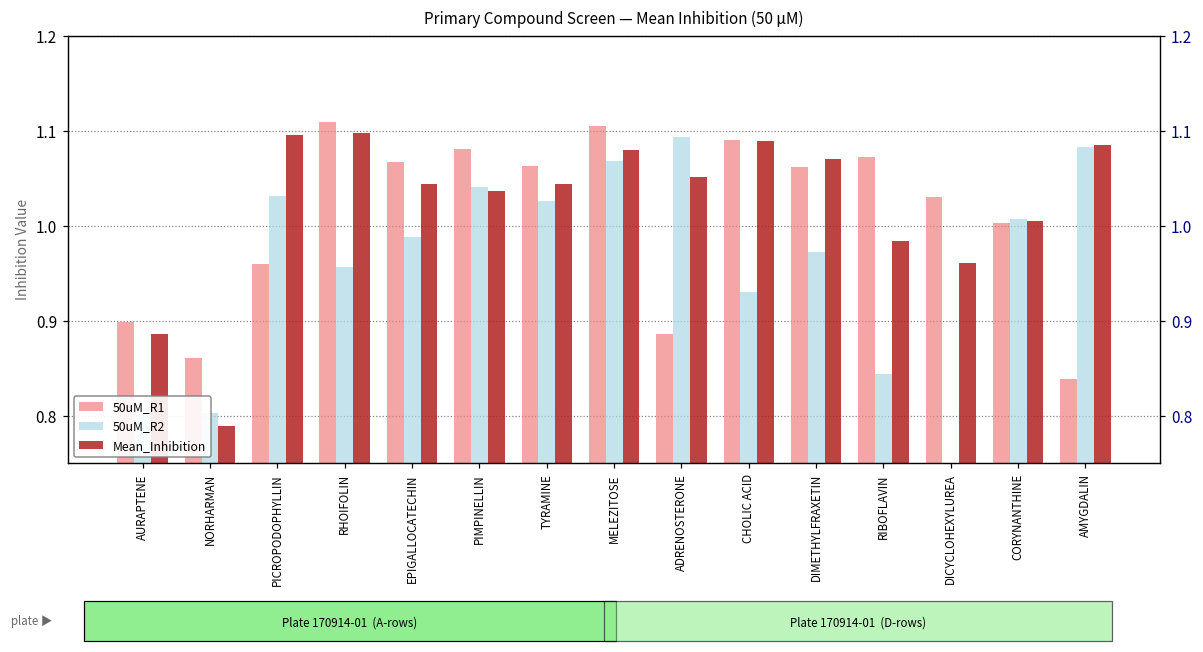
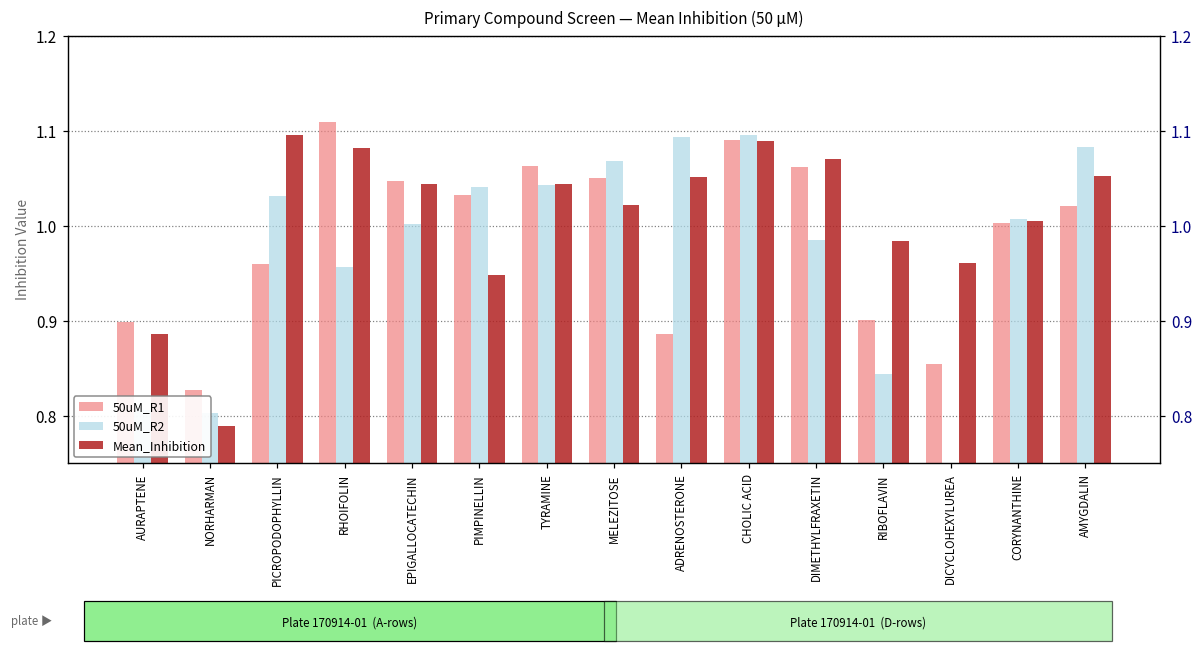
50uM_R1, NORHARMAN: 0.86 -> 0.83
Mean_Inhibition, RHOIFOLIN: 1.10 -> 1.08
50uM_R1, EPIGALLOCATECHIN: 1.07 -> 1.05
50uM_R2, EPIGALLOCATECHIN: 0.99 -> 1.00
50uM_R1, PIMPINELLIN: 1.08 -> 1.03
Mean_Inhibition, PIMPINELLIN: 1.04 -> 0.95
50uM_R2, TYRAMINE: 1.03 -> 1.04
50uM_R1, MELEZITOSE: 1.10 -> 1.05
Mean_Inhibition, MELEZITOSE: 1.08 -> 1.02
50uM_R2, CHOLIC ACID: 0.93 -> 1.10
50uM_R2, DIMETHYLFRAXETIN: 0.97 -> 0.99
50uM_R1, RIBOFLAVIN: 1.07 -> 0.90
50uM_R1, DICYCLOHEXYLUREA: 1.03 -> 0.85
50uM_R1, AMYGDALIN: 0.84 -> 1.02
Mean_Inhibition, AMYGDALIN: 1.09 -> 1.05
